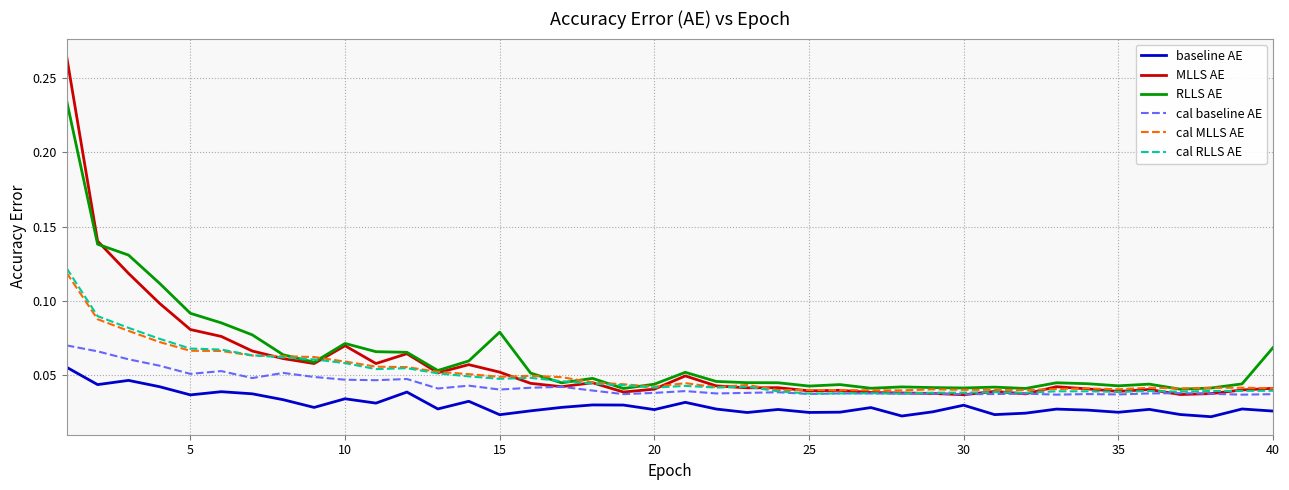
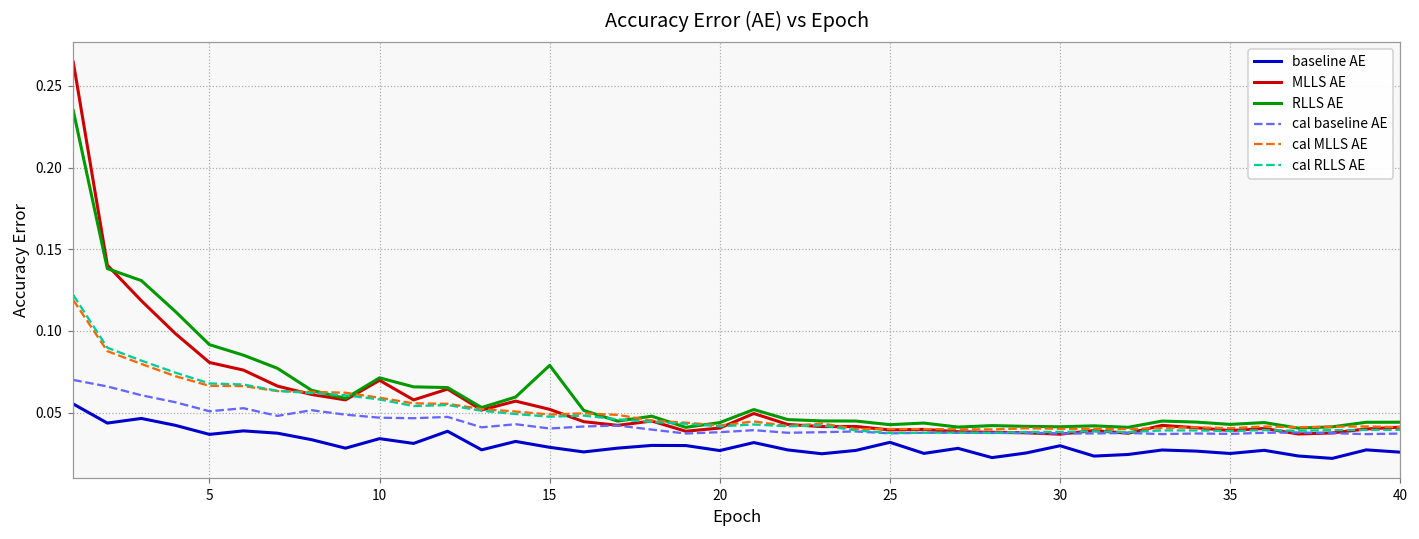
baseline AE, 15: 0.023 -> 0.029
baseline AE, 25: 0.025 -> 0.032
RLLS AE, 40: 0.068 -> 0.044
